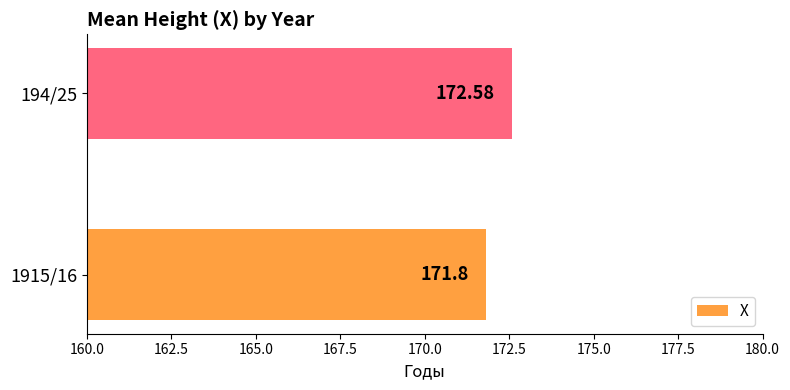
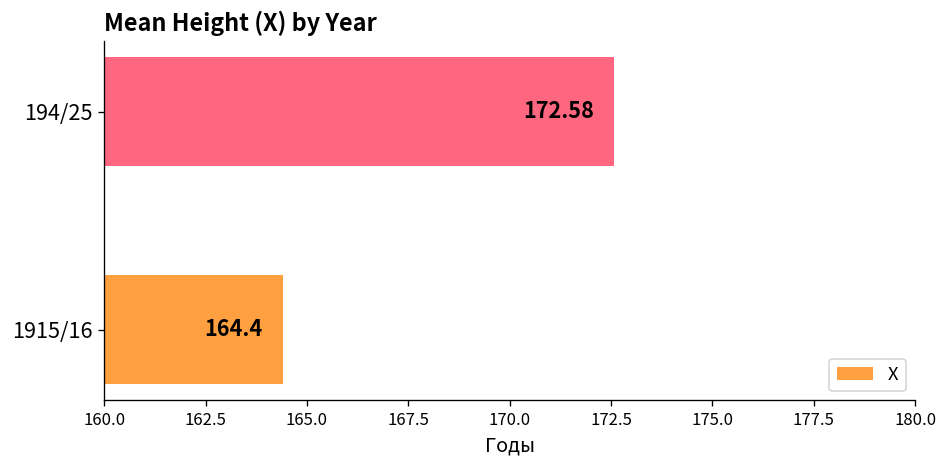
1915/16: 171.8 -> 164.4
